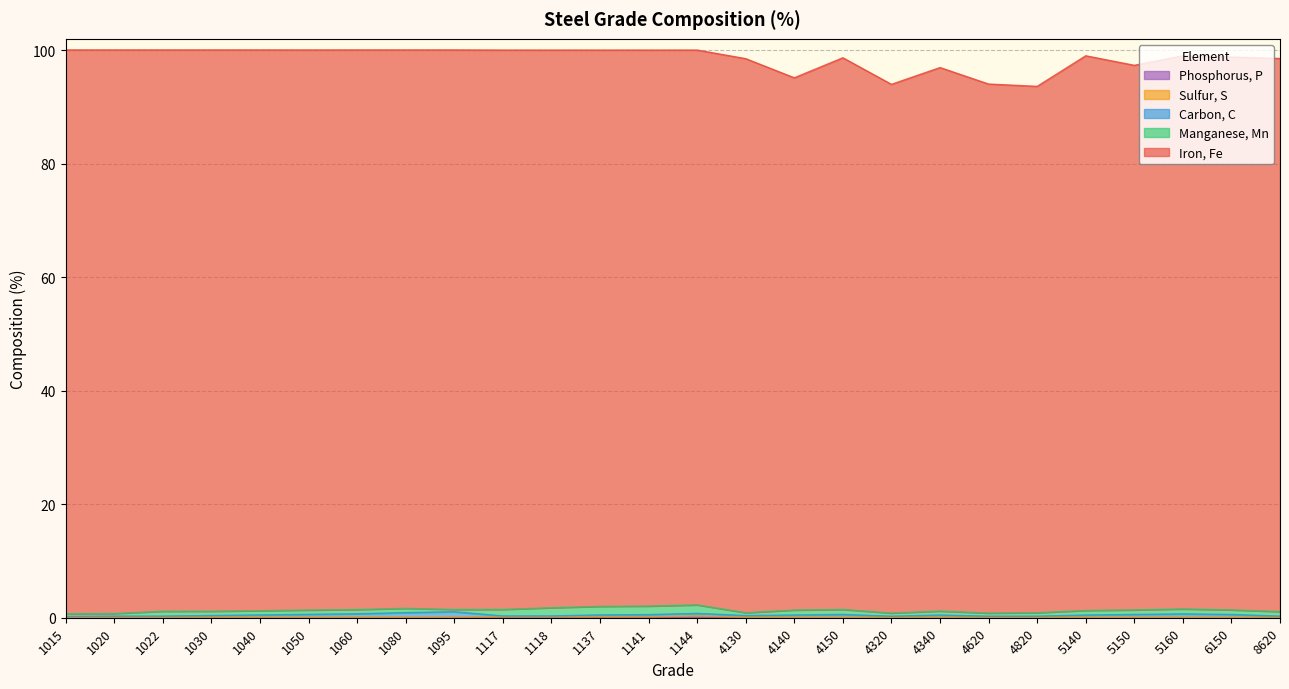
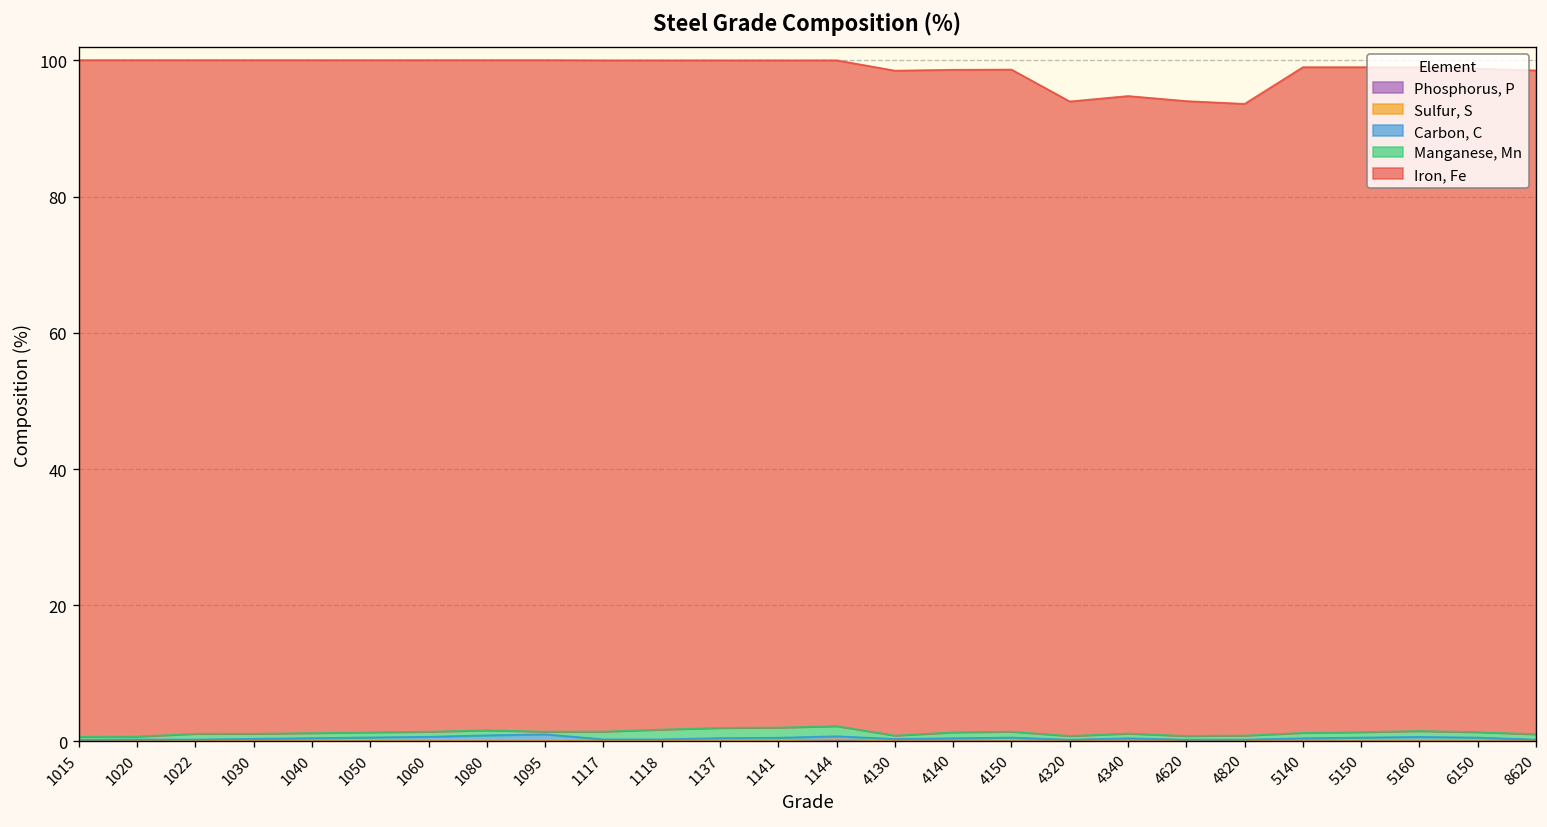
Iron, Fe, 4140: 94 -> 97
Iron, Fe, 4340: 96 -> 94
Iron, Fe, 5150: 96 -> 98
